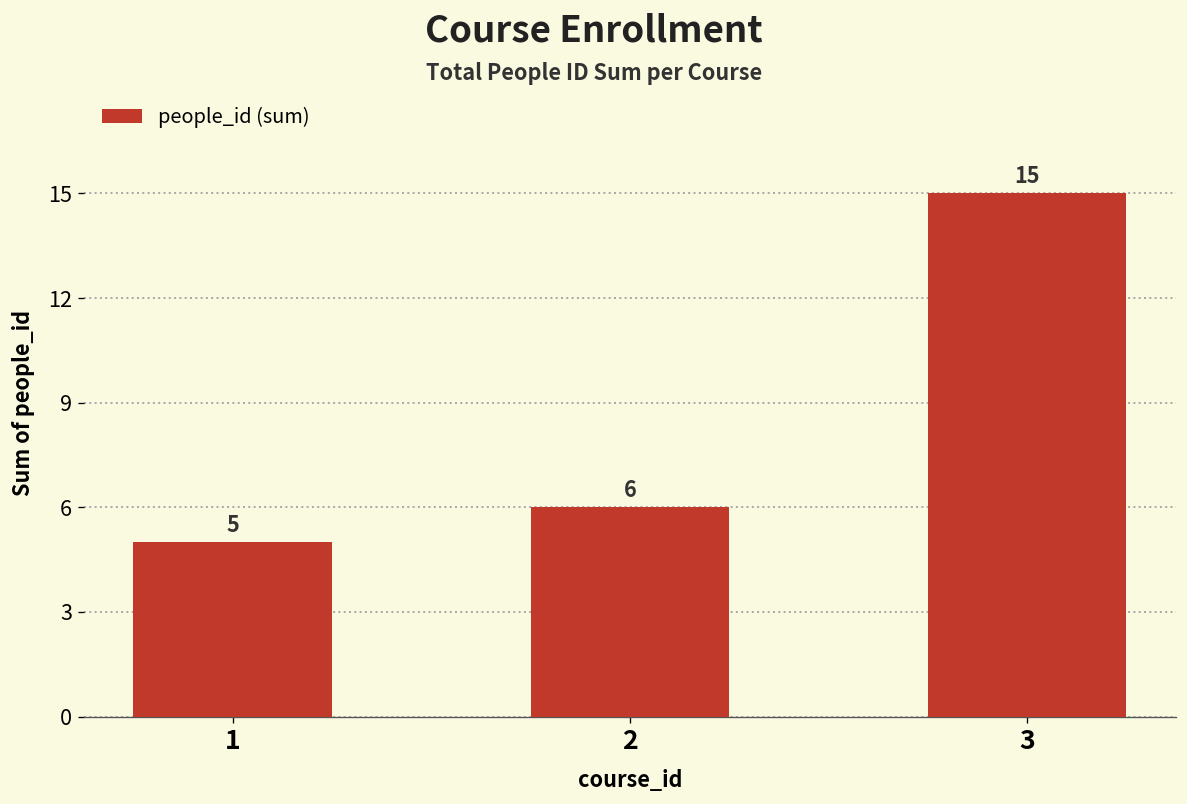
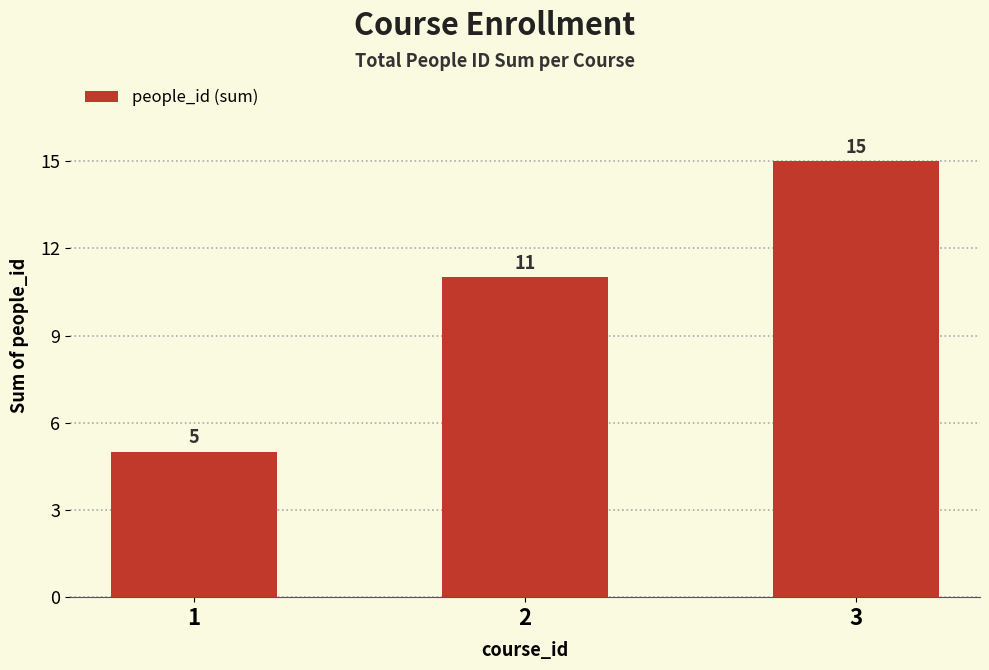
2: 6 -> 11
